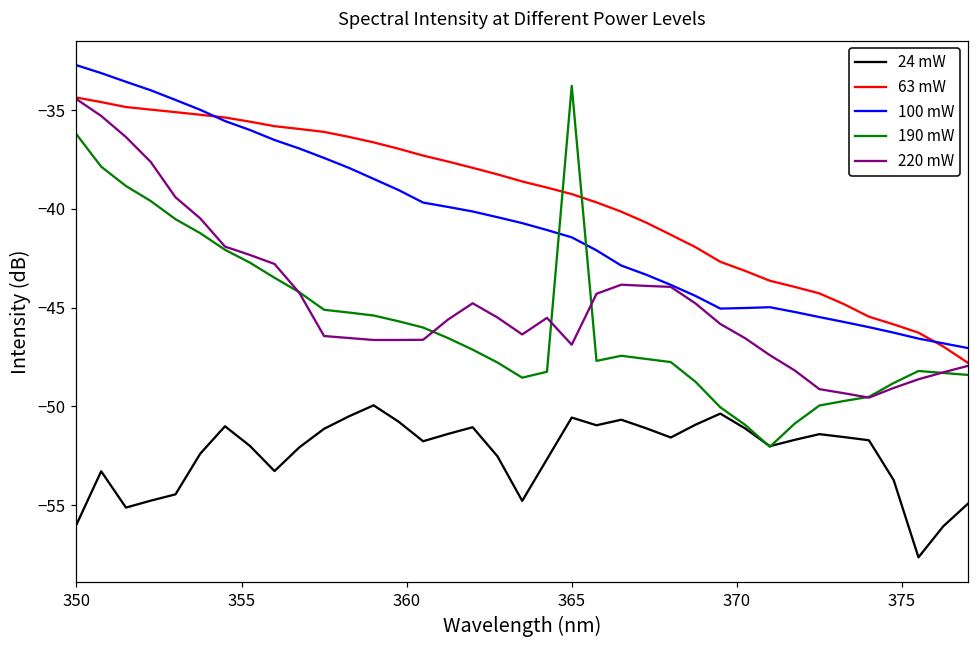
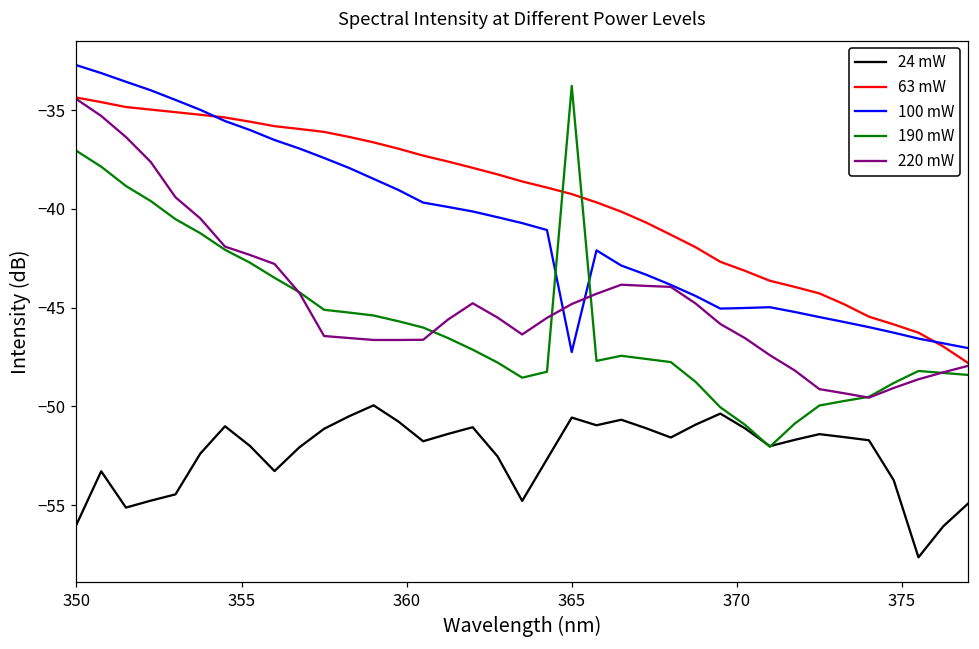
190 mW, 350: -36.2 -> -37.1
100 mW, 365: -41.4 -> -47.3
220 mW, 365: -46.9 -> -44.8
